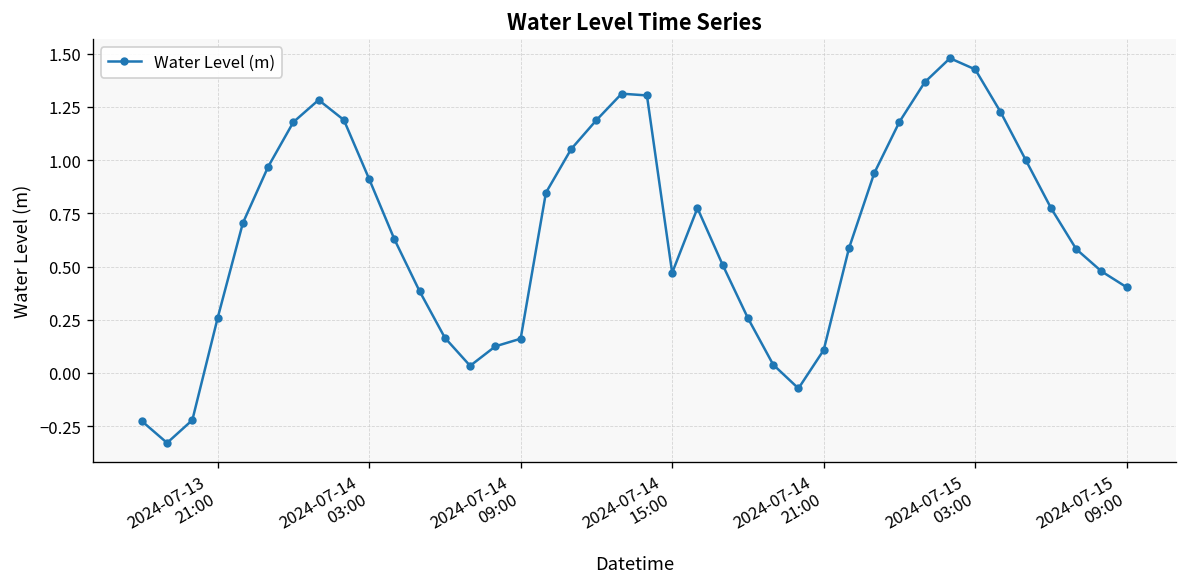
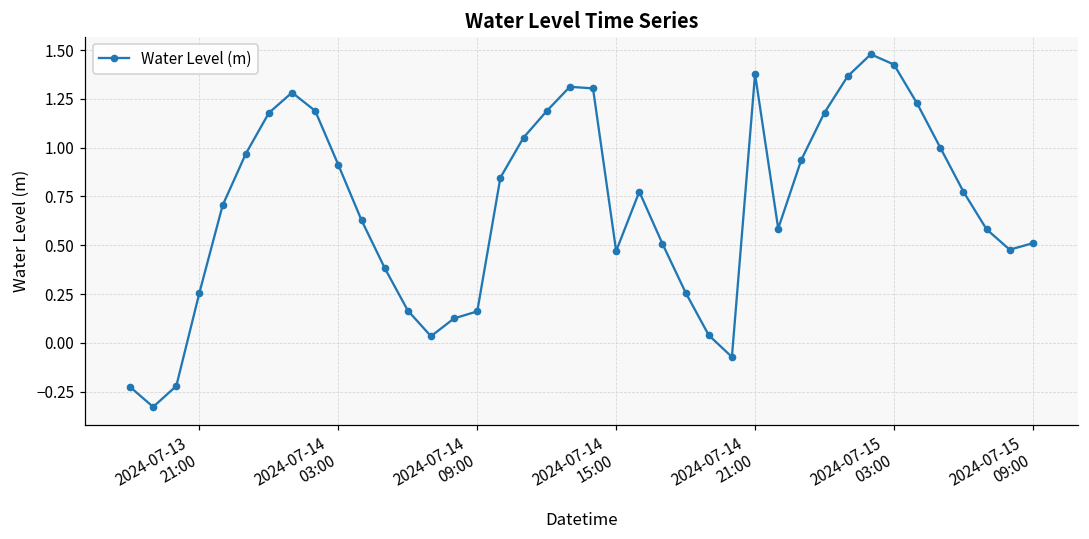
2024-07-14 21:00: 0.11 -> 1.38
2024-07-15 09:00: 0.40 -> 0.51
